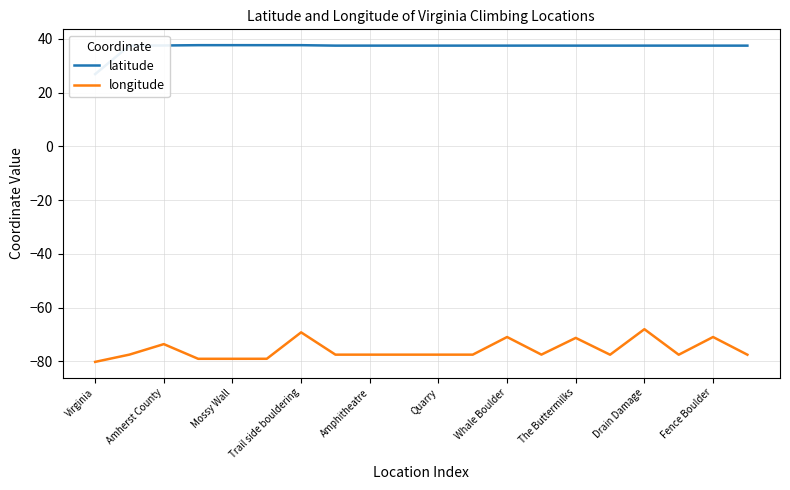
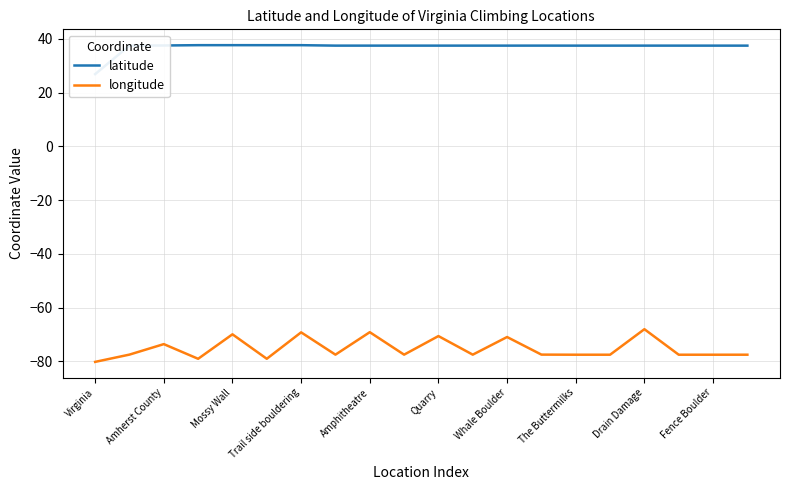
longitude, Mossy Wall: -79 -> -70
longitude, Amphitheatre: -77 -> -69
longitude, Quarry: -77 -> -71
longitude, The Buttermilks: -71 -> -77
longitude, Fence Boulder: -71 -> -77
